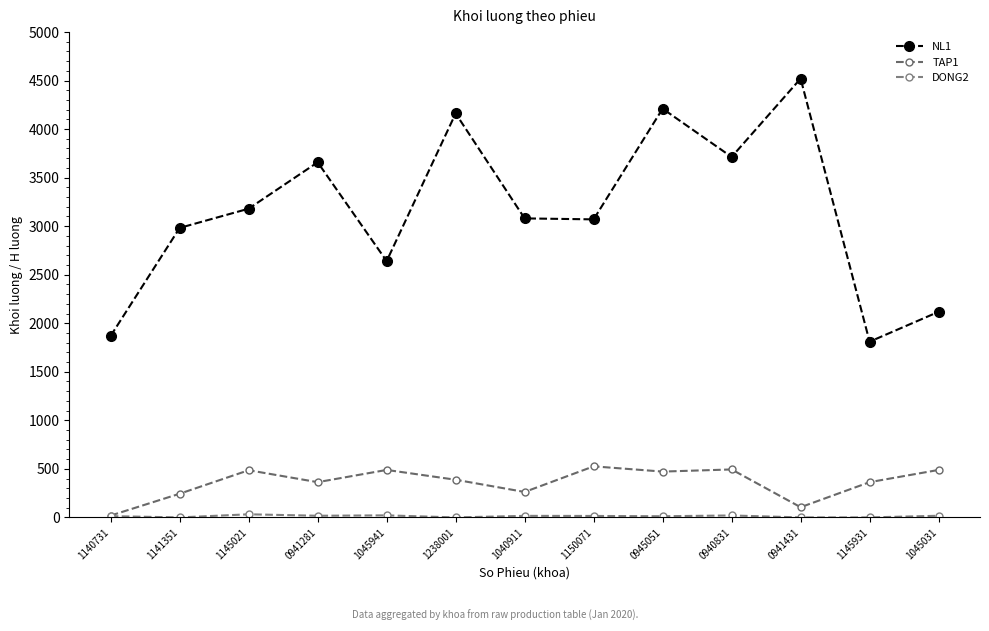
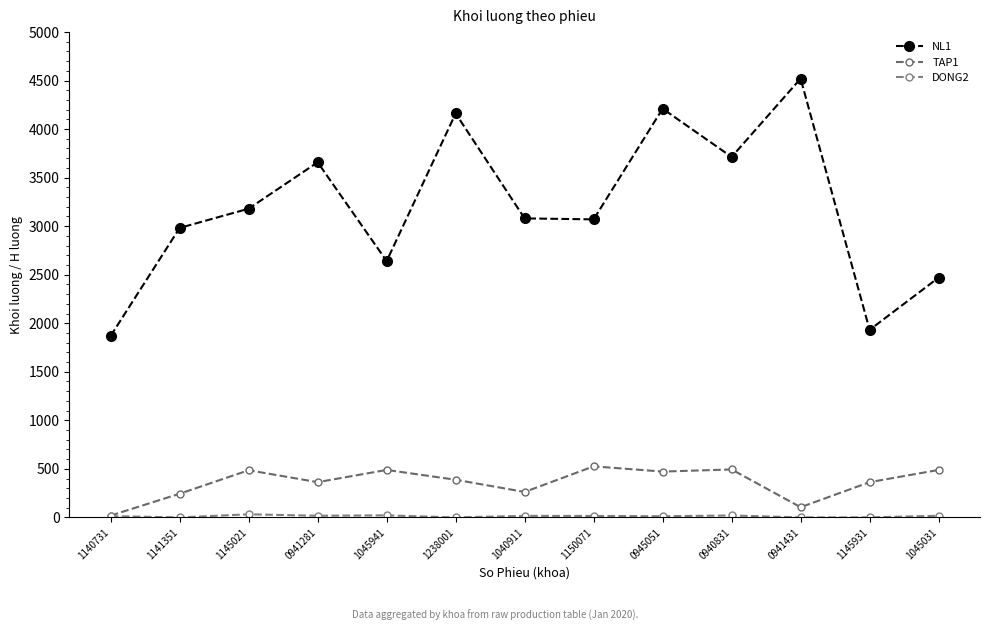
NL1, 1145931: 1800 -> 1900
NL1, 1045031: 2100 -> 2500
